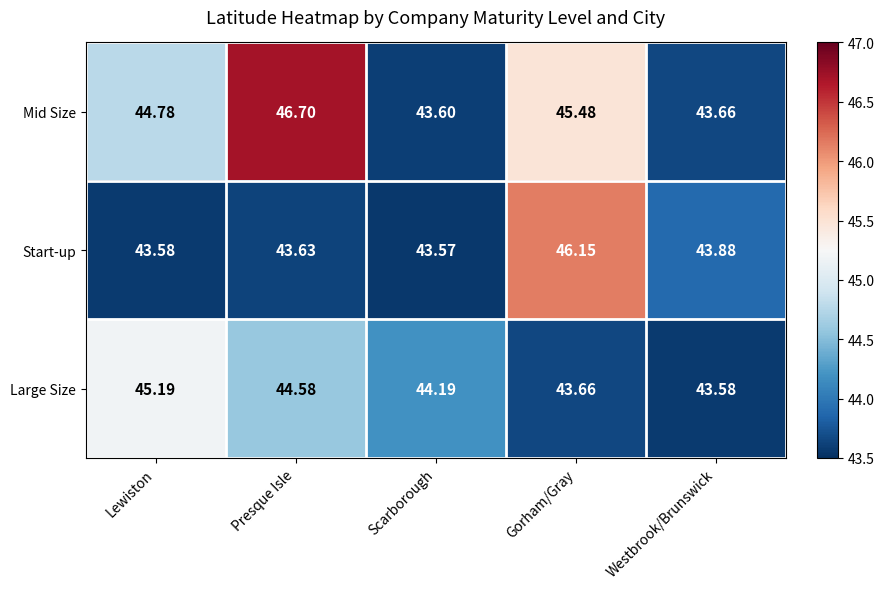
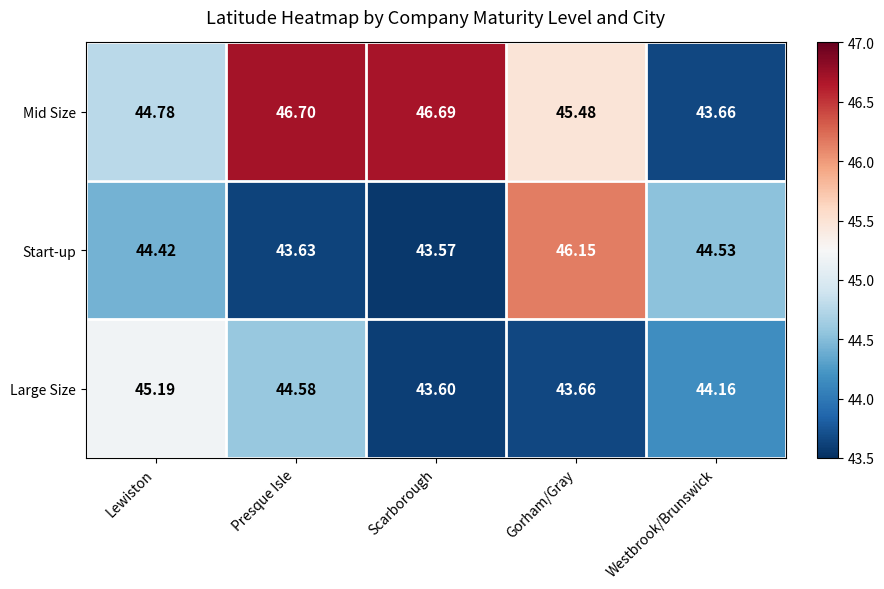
Mid Size, Scarborough: 43.60 -> 46.69
Start-up, Lewiston: 43.58 -> 44.42
Start-up, Westbrook/Brunswick: 43.88 -> 44.53
Large Size, Scarborough: 44.19 -> 43.60
Large Size, Westbrook/Brunswick: 43.58 -> 44.16
